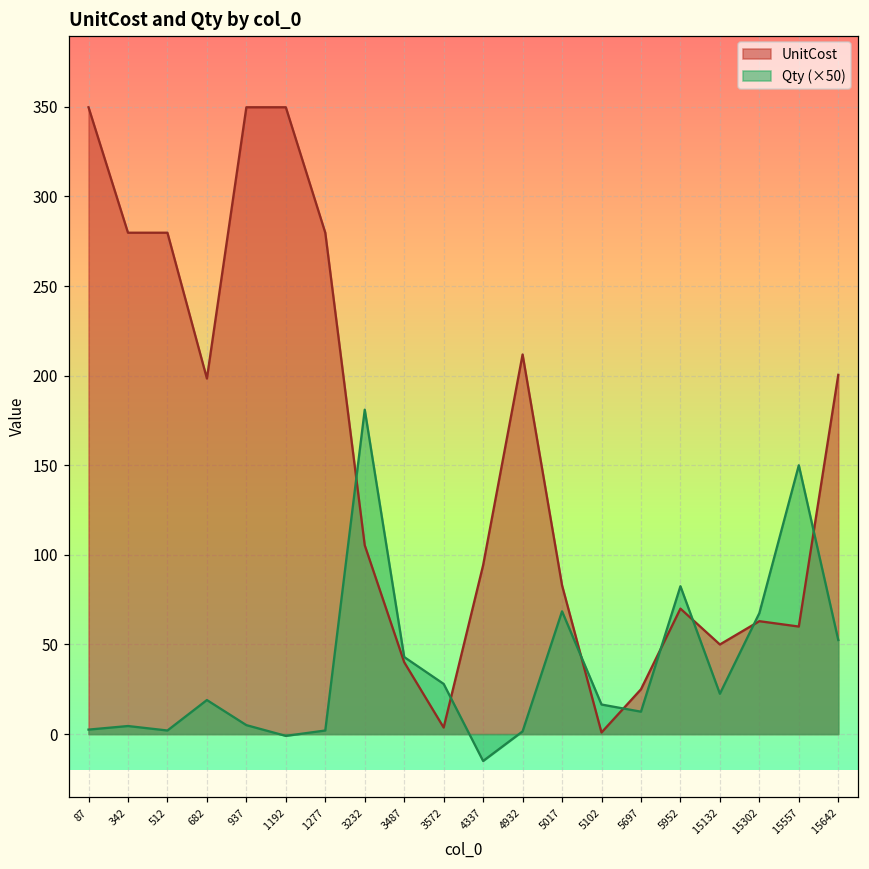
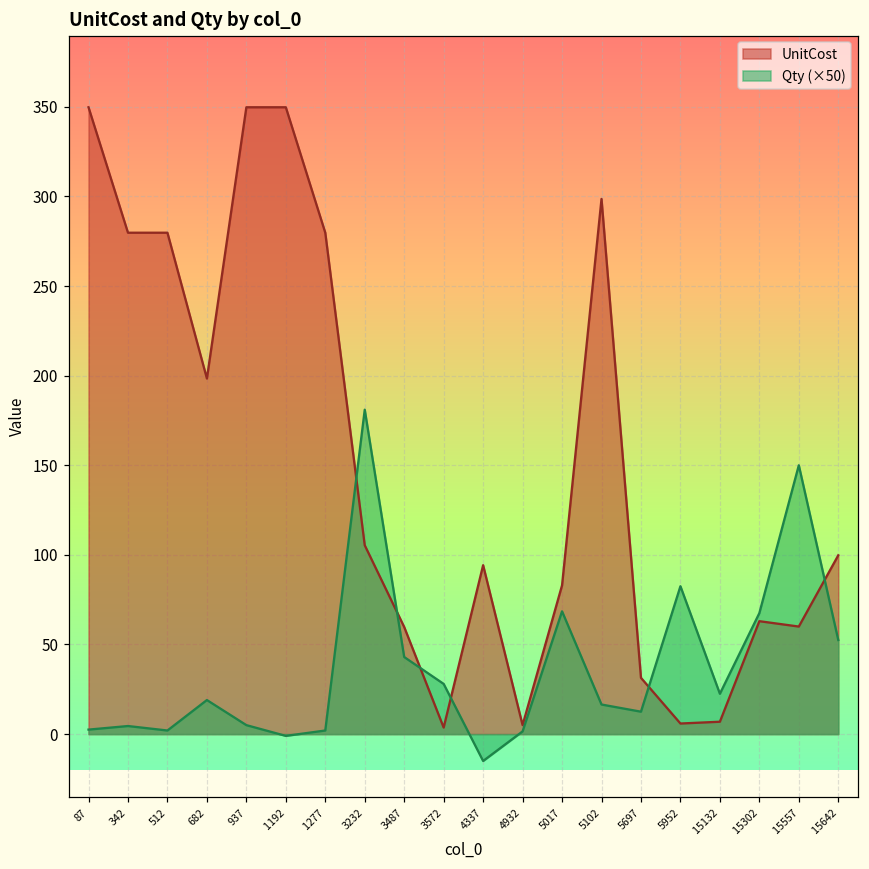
UnitCost, 3487: 40 -> 60
UnitCost, 4932: 212 -> 5
UnitCost, 5102: 1 -> 299
UnitCost, 5697: 25 -> 31
UnitCost, 5952: 70 -> 6
UnitCost, 15132: 50 -> 7
UnitCost, 15642: 200 -> 100
